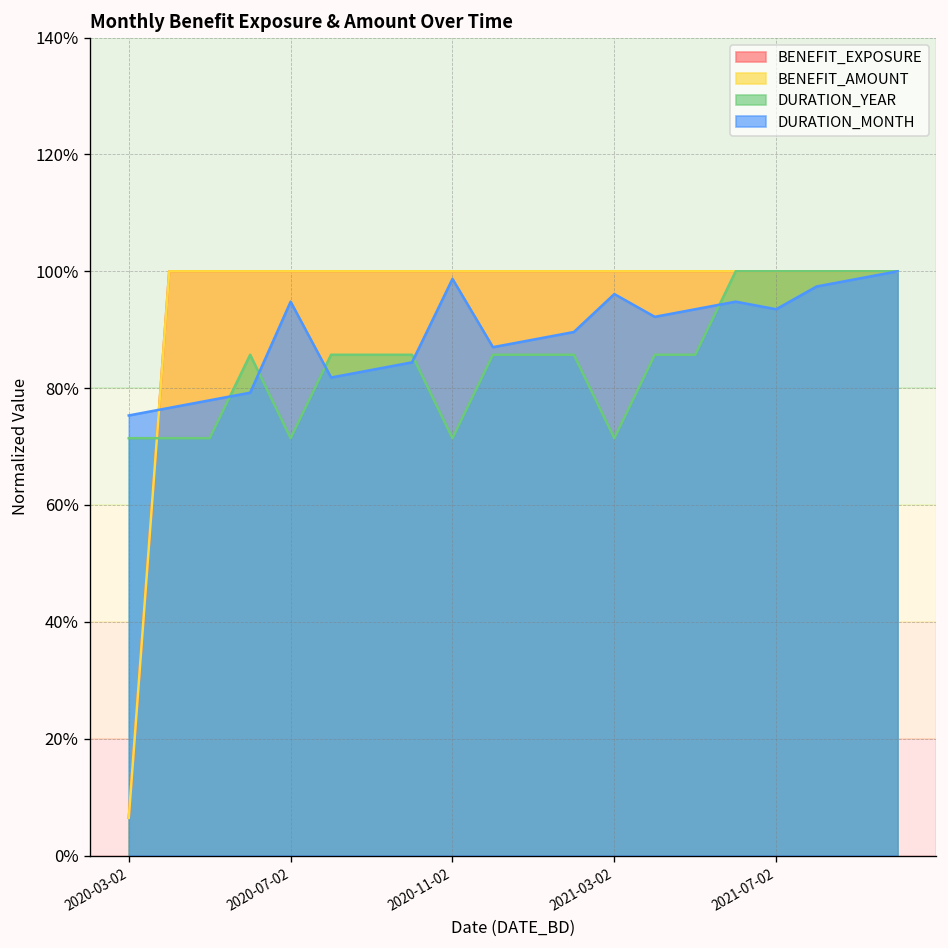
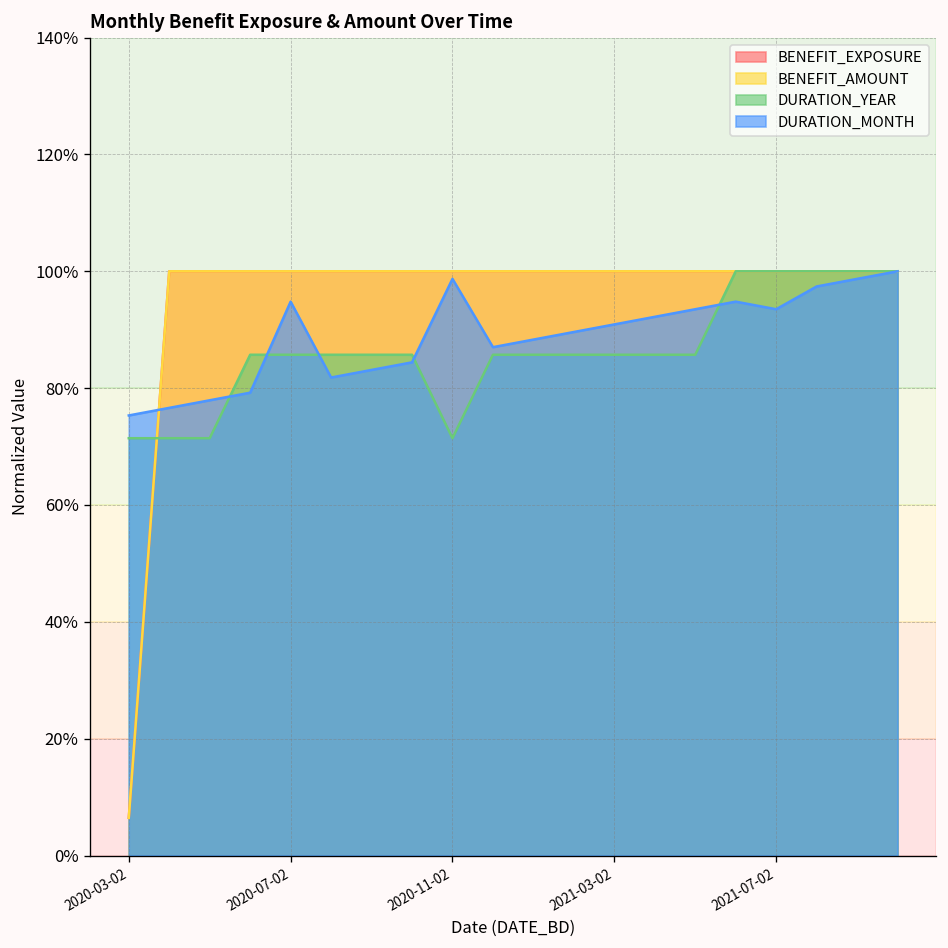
DURATION_YEAR, 2020-07-02: 71% -> 86%
DURATION_YEAR, 2021-03-02: 71% -> 86%
DURATION_MONTH, 2021-03-02: 96% -> 91%
